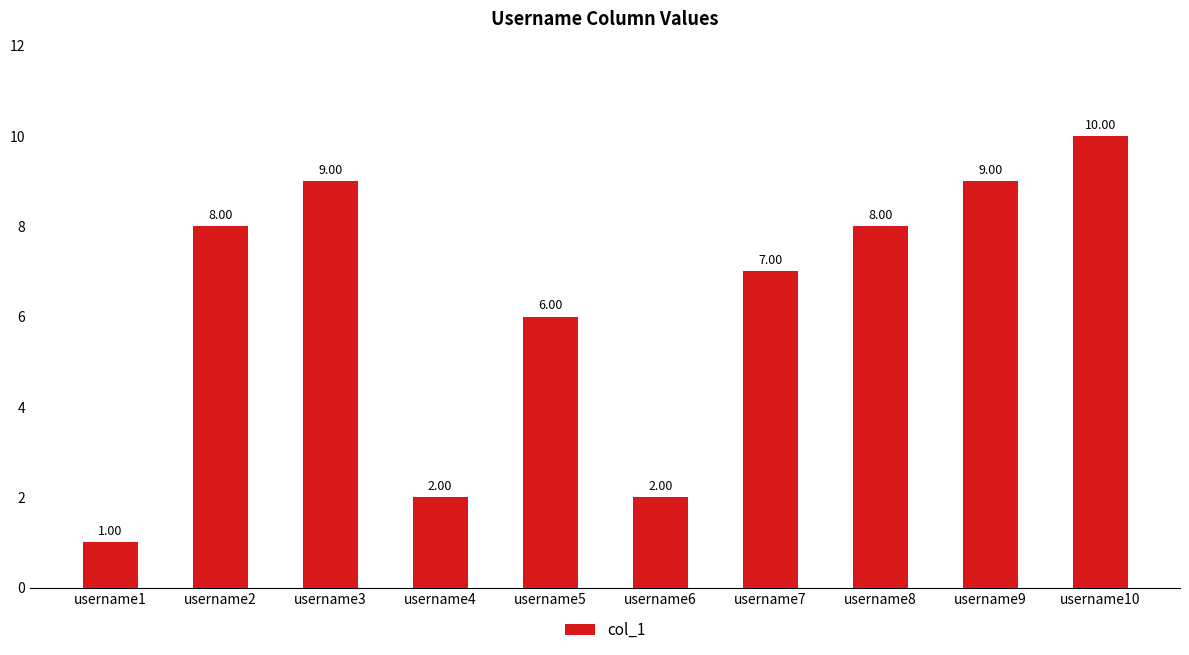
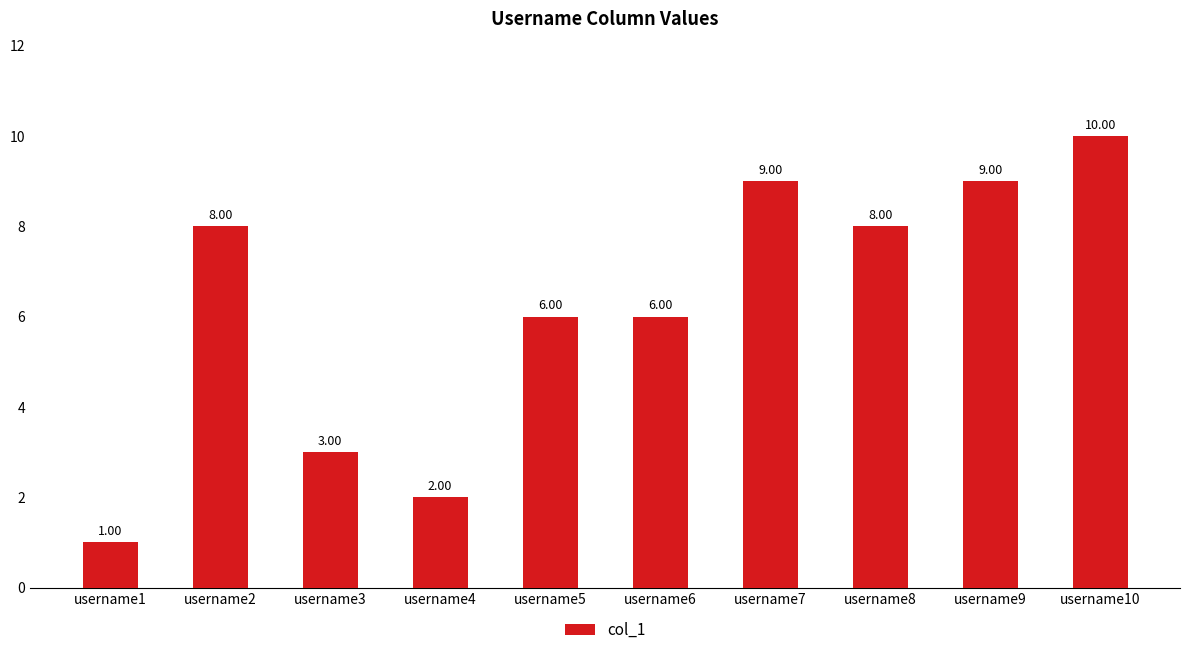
username3: 9.00 -> 3.00
username6: 2.00 -> 6.00
username7: 7.00 -> 9.00
